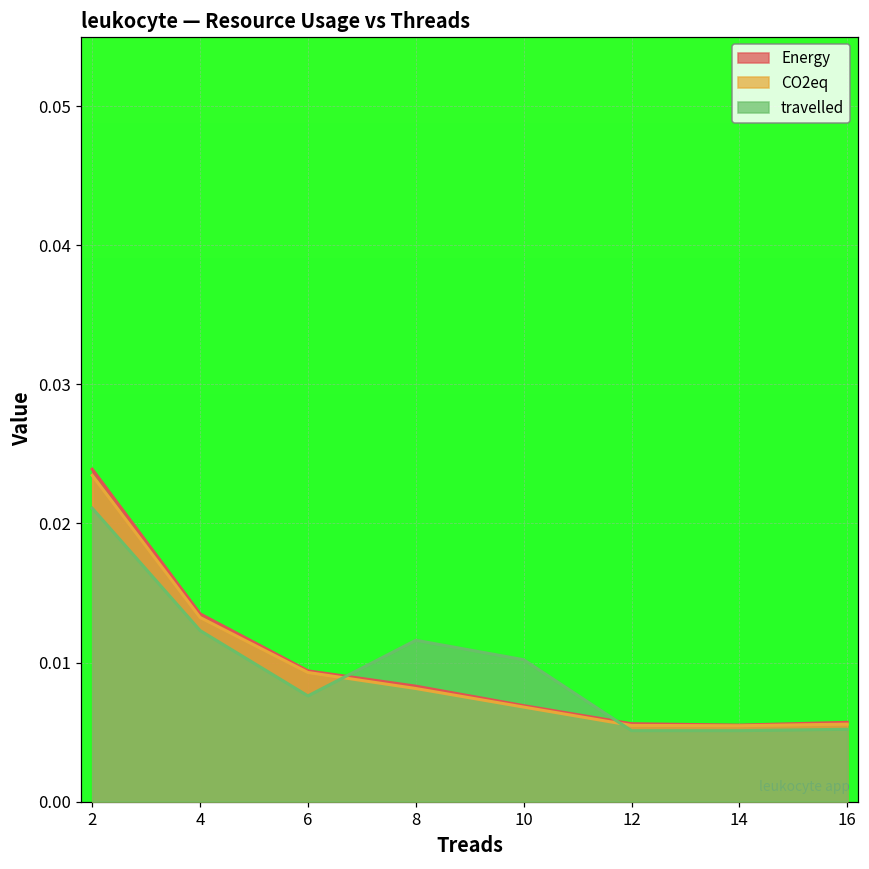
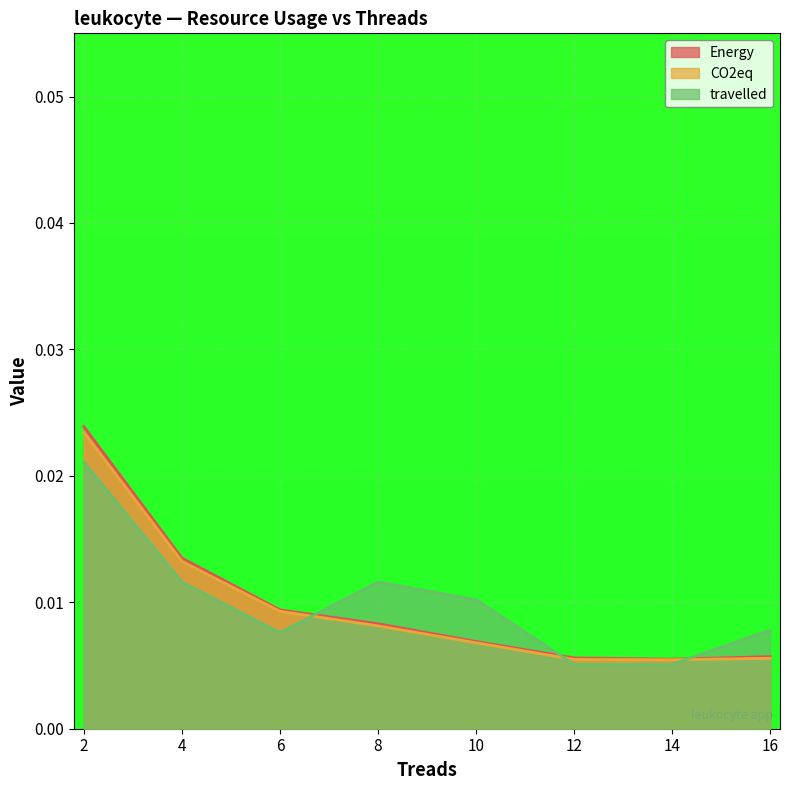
travelled, 4: 0.0123 -> 0.0116
travelled, 16: 0.0052 -> 0.0078
